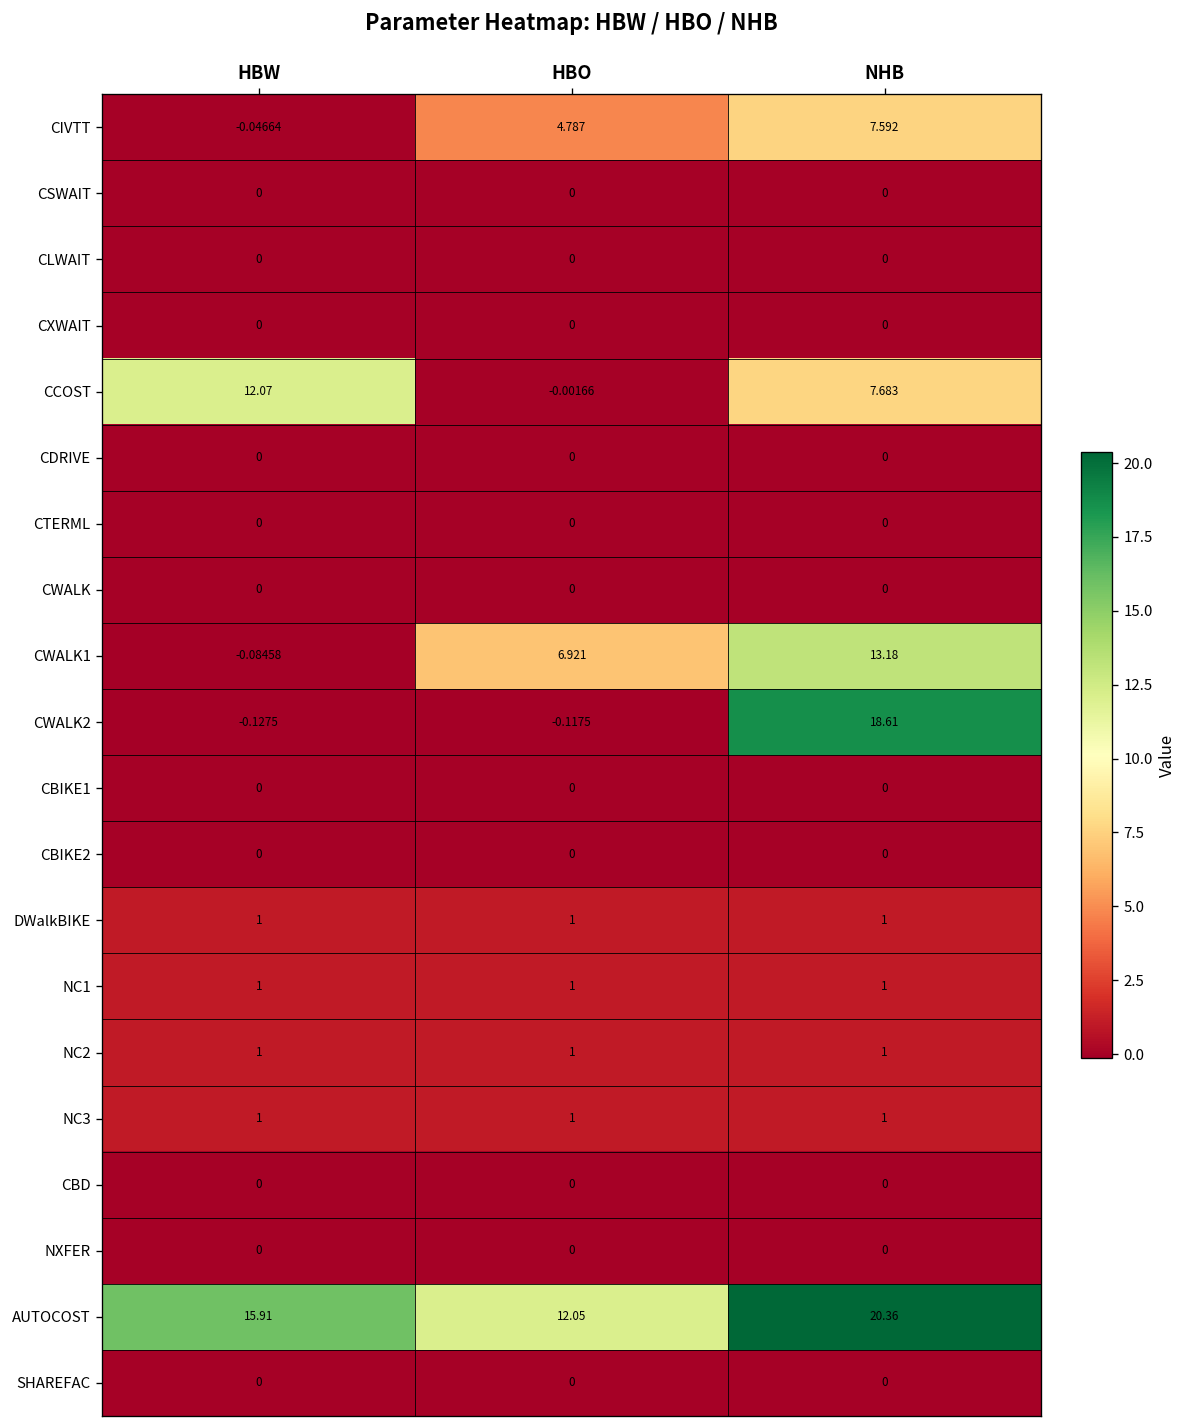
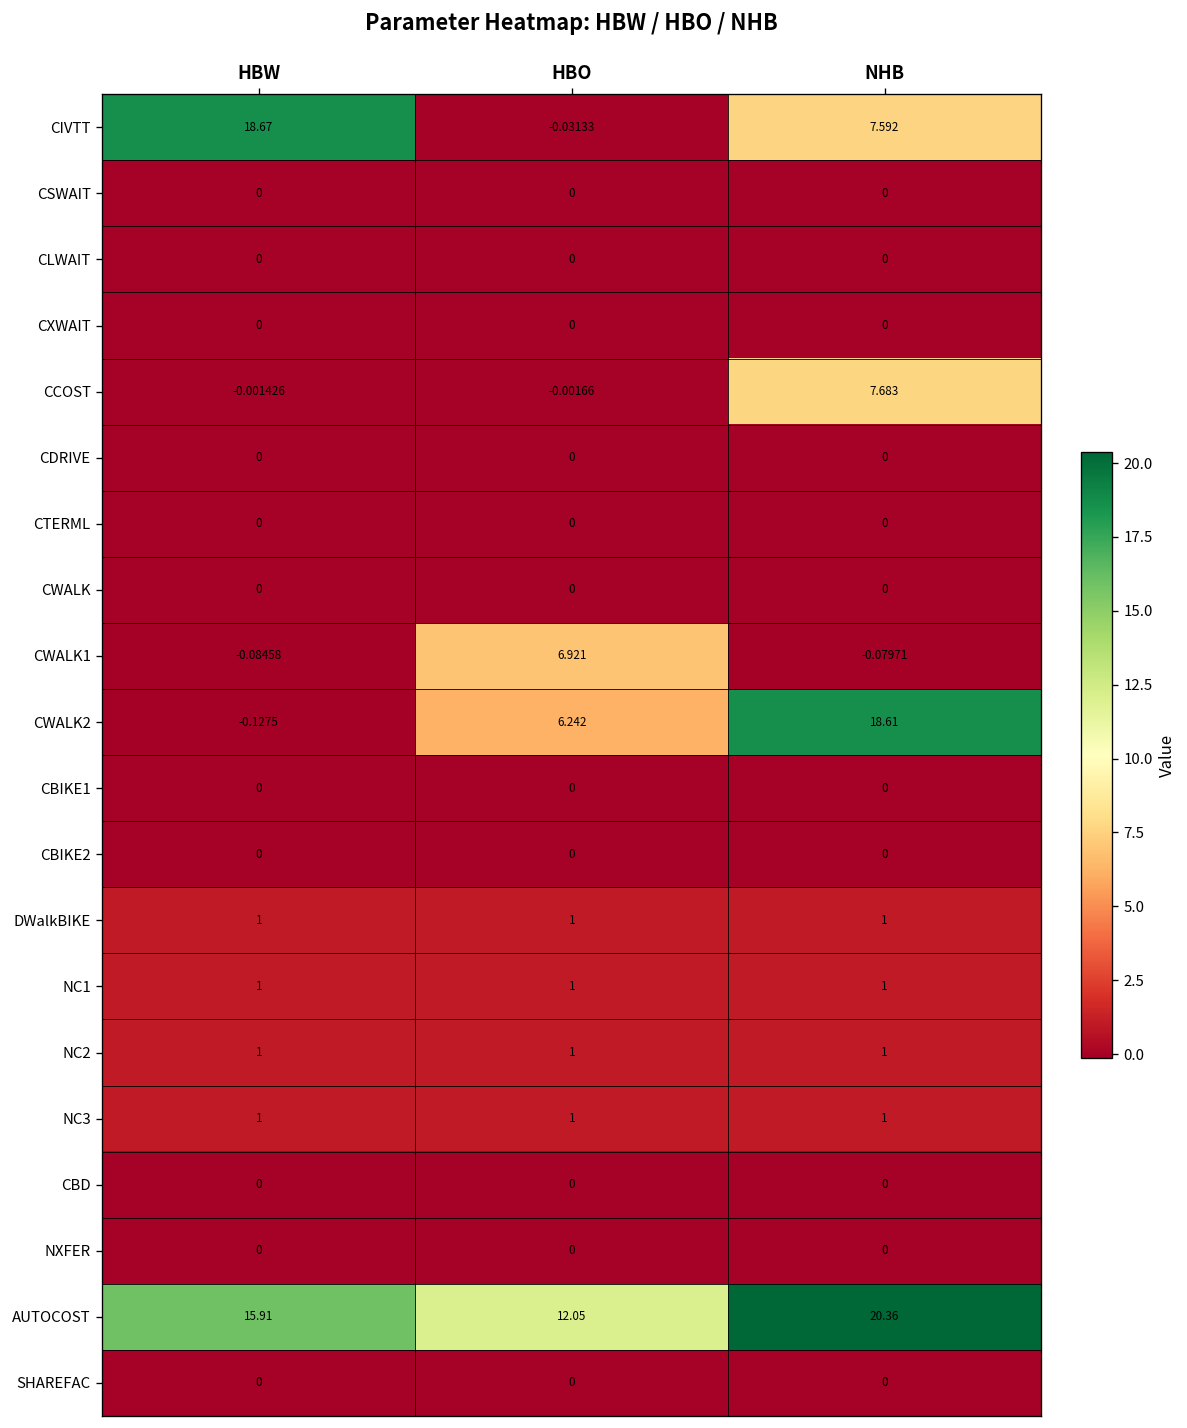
CIVTT, HBW: -0.04664 -> 18.67
CIVTT, HBO: 4.787 -> -0.03133
CCOST, HBW: 12.07 -> -0.001426
CWALK1, NHB: 13.18 -> -0.07971
CWALK2, HBO: -0.1175 -> 6.242
